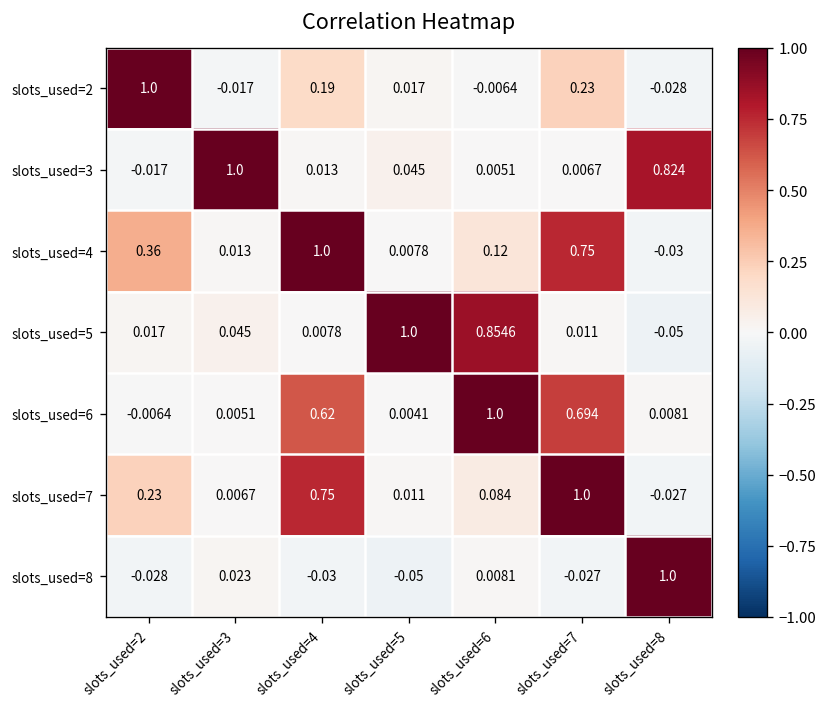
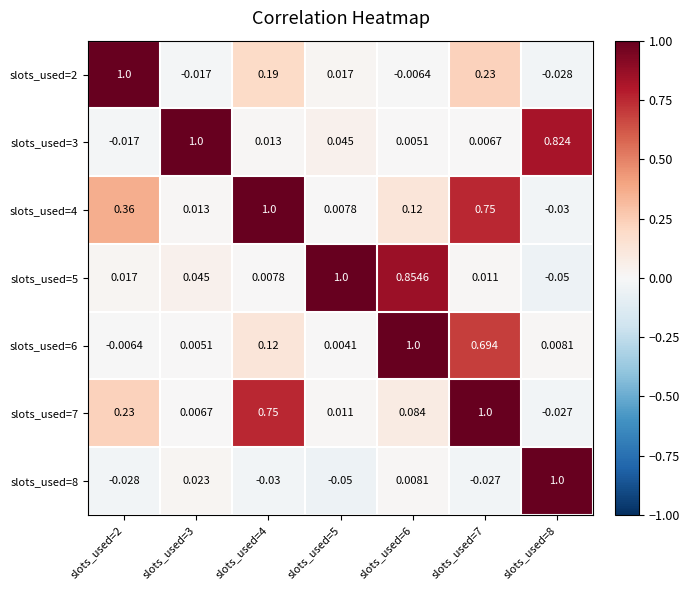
slots_used=6, slots_used=4: 0.62 -> 0.12
